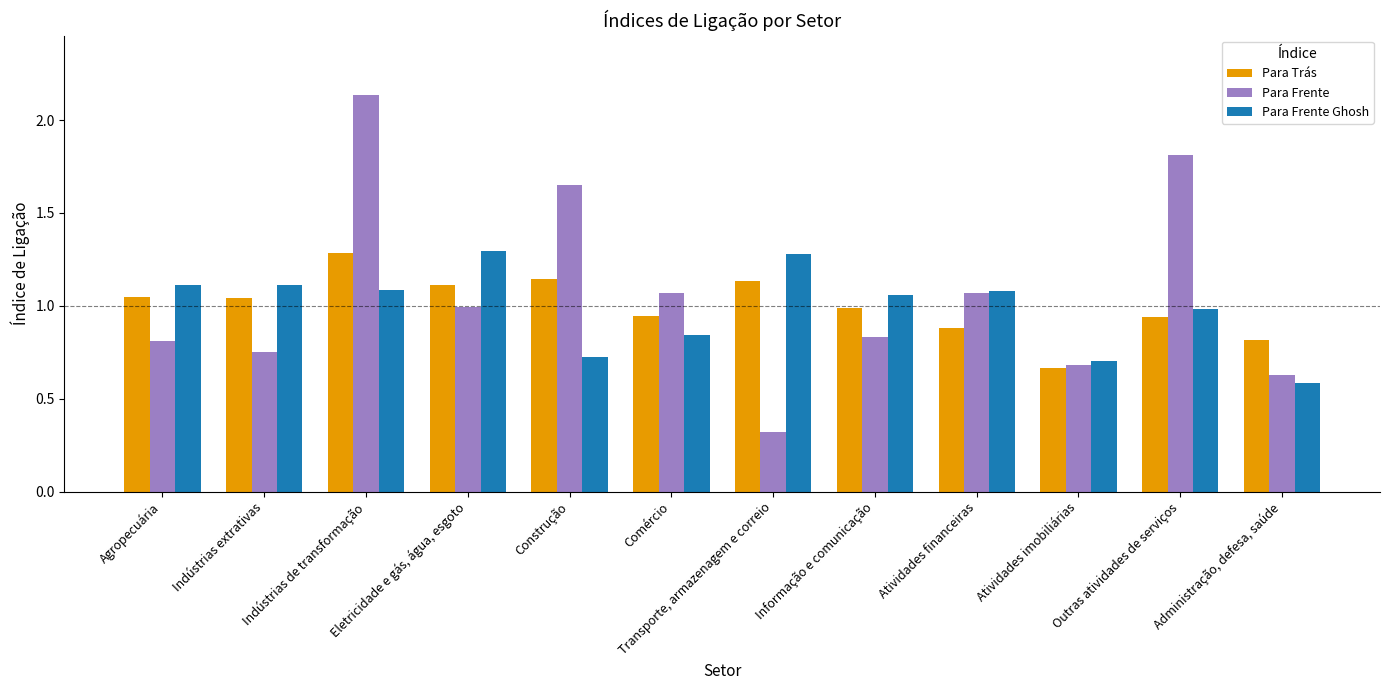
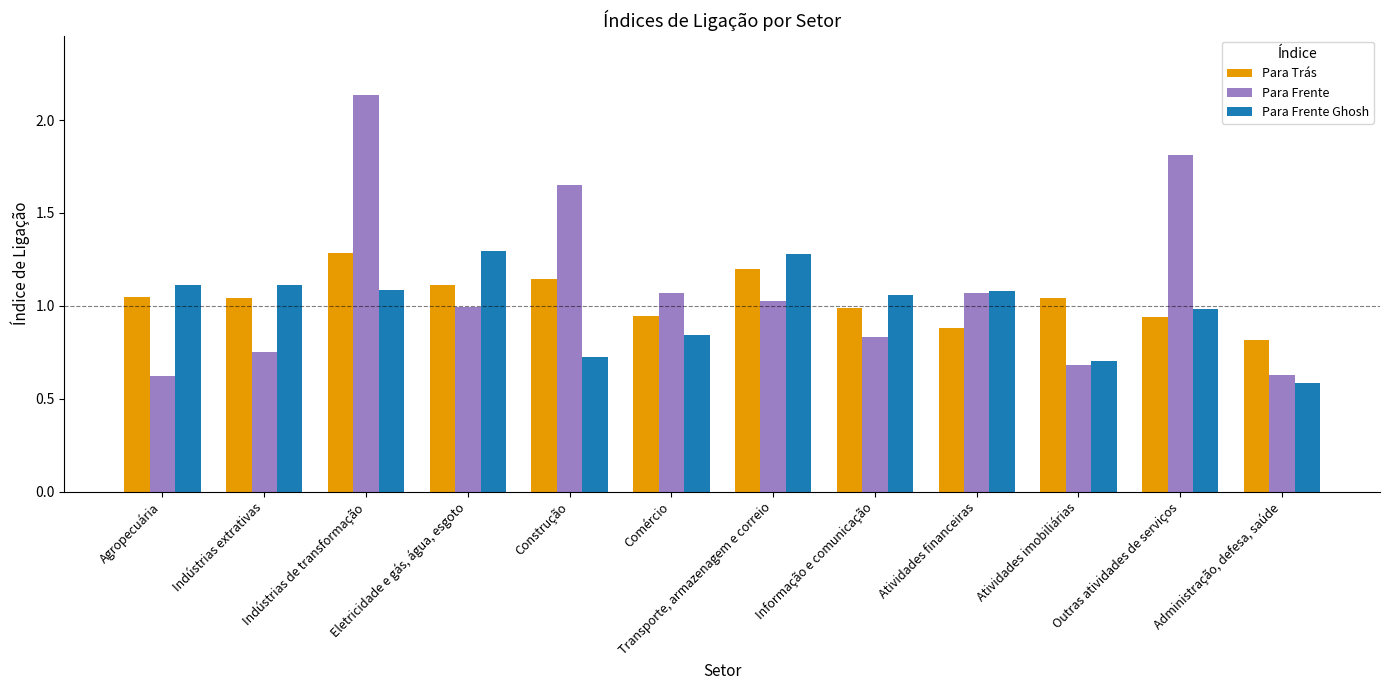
Para Frente, Agropecuária: 0.81 -> 0.62
Para Trás, Transporte, armazenagem e correio: 1.14 -> 1.20
Para Frente, Transporte, armazenagem e correio: 0.32 -> 1.03
Para Trás, Atividades imobiliárias: 0.66 -> 1.04
